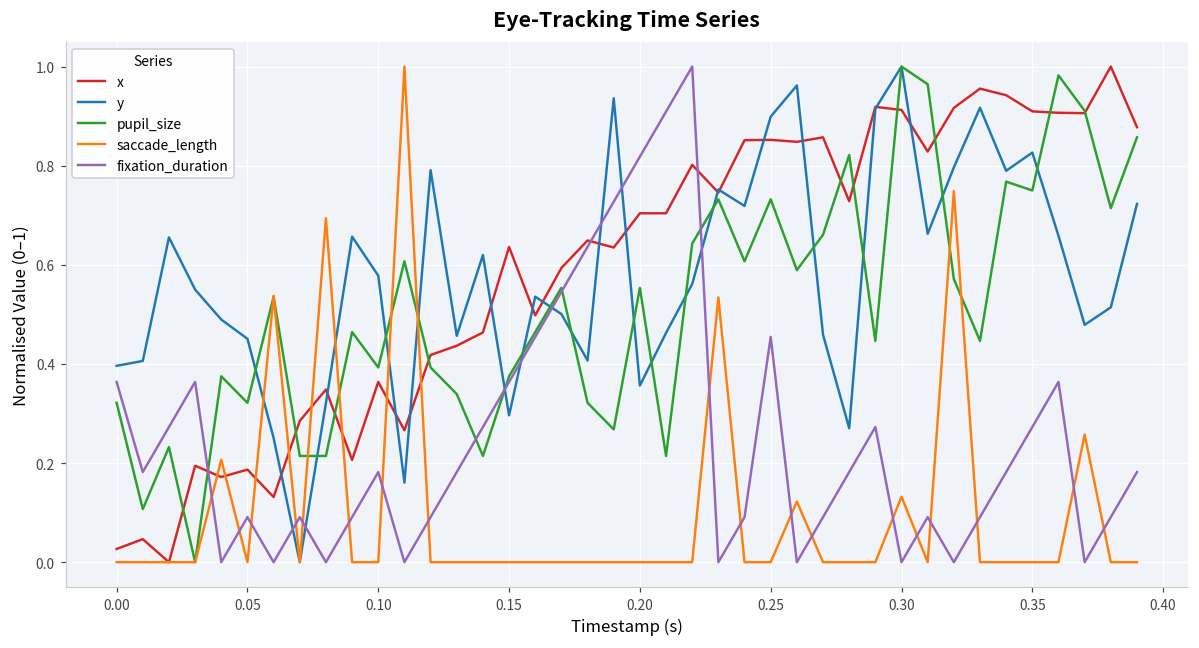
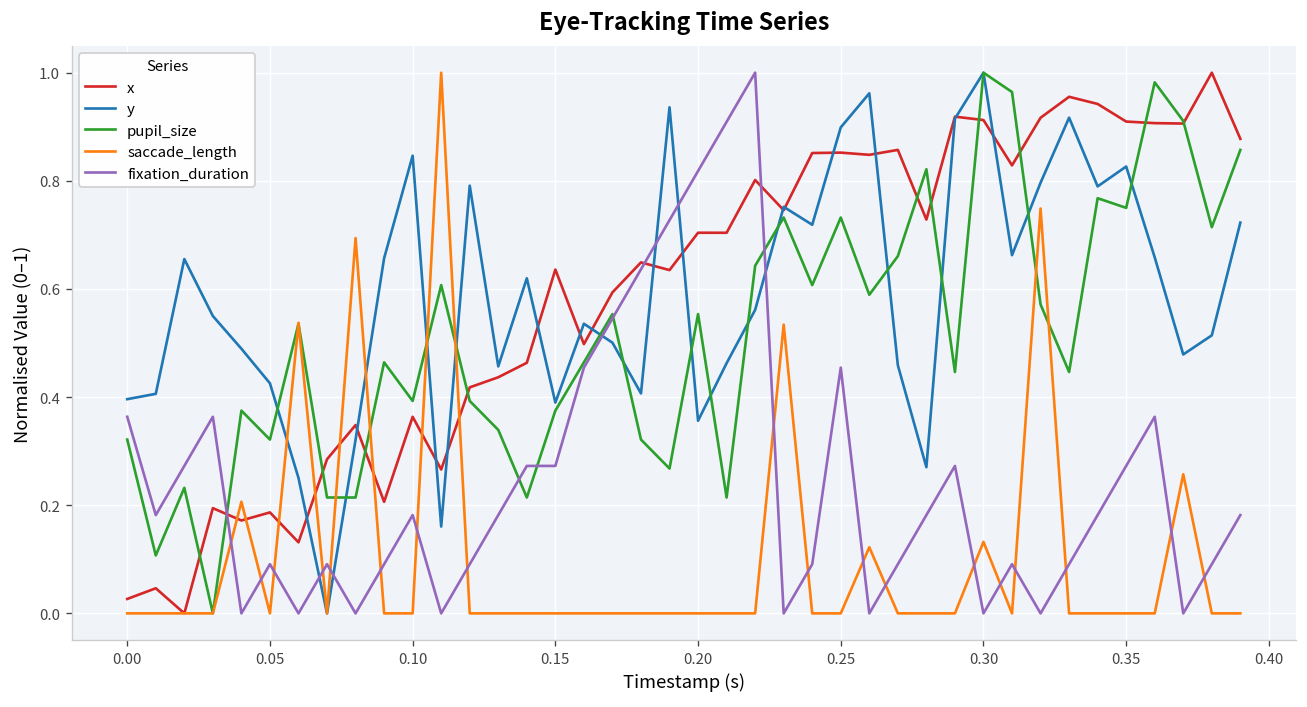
y, 0.05: 0.45 -> 0.43
y, 0.10: 0.58 -> 0.85
y, 0.15: 0.30 -> 0.39
fixation_duration, 0.15: 0.36 -> 0.27
